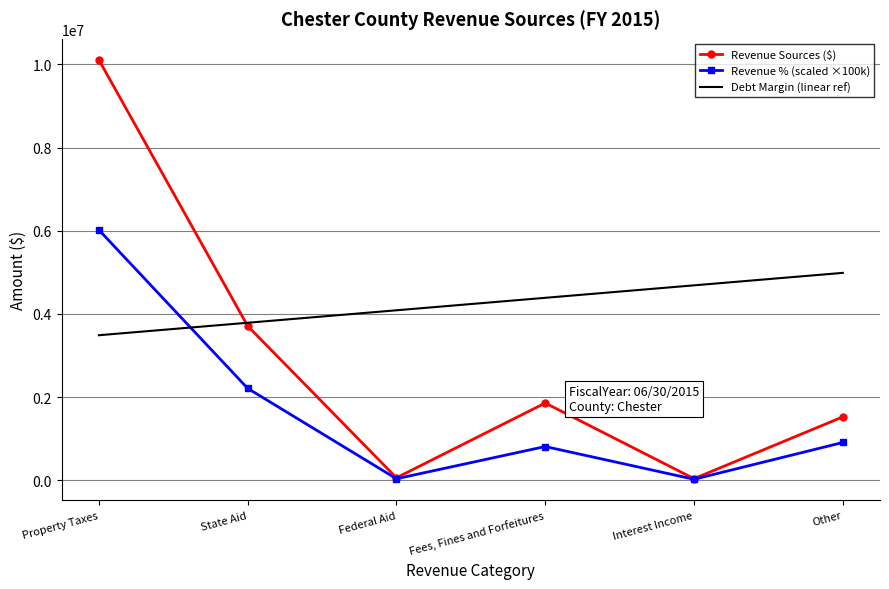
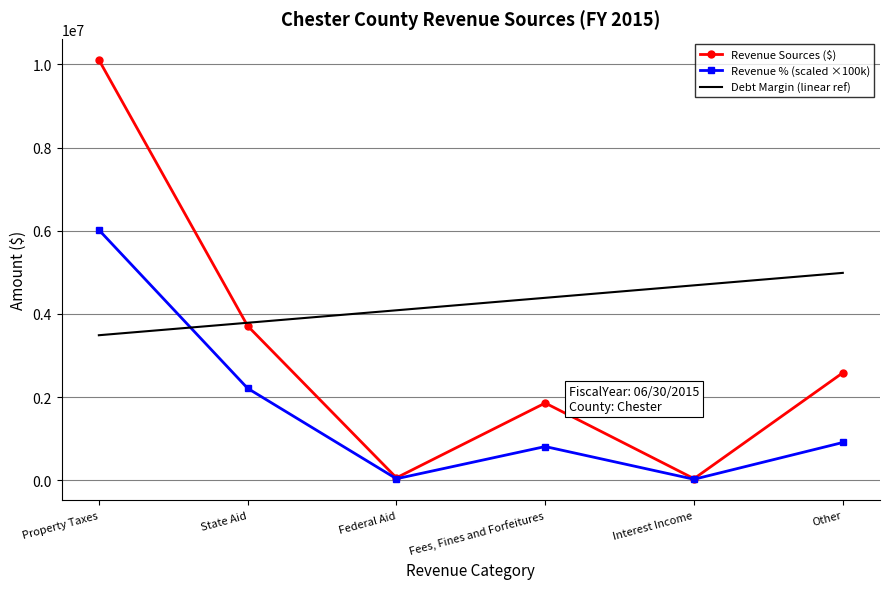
Revenue Sources ($), Other: 1500000 -> 2600000
